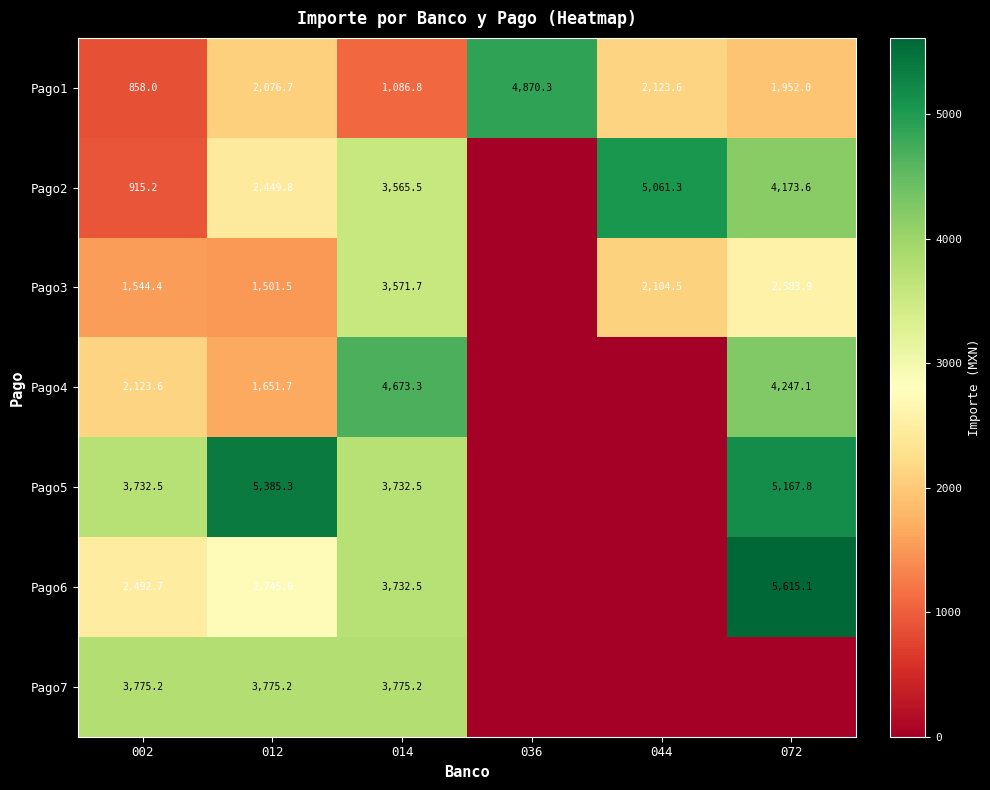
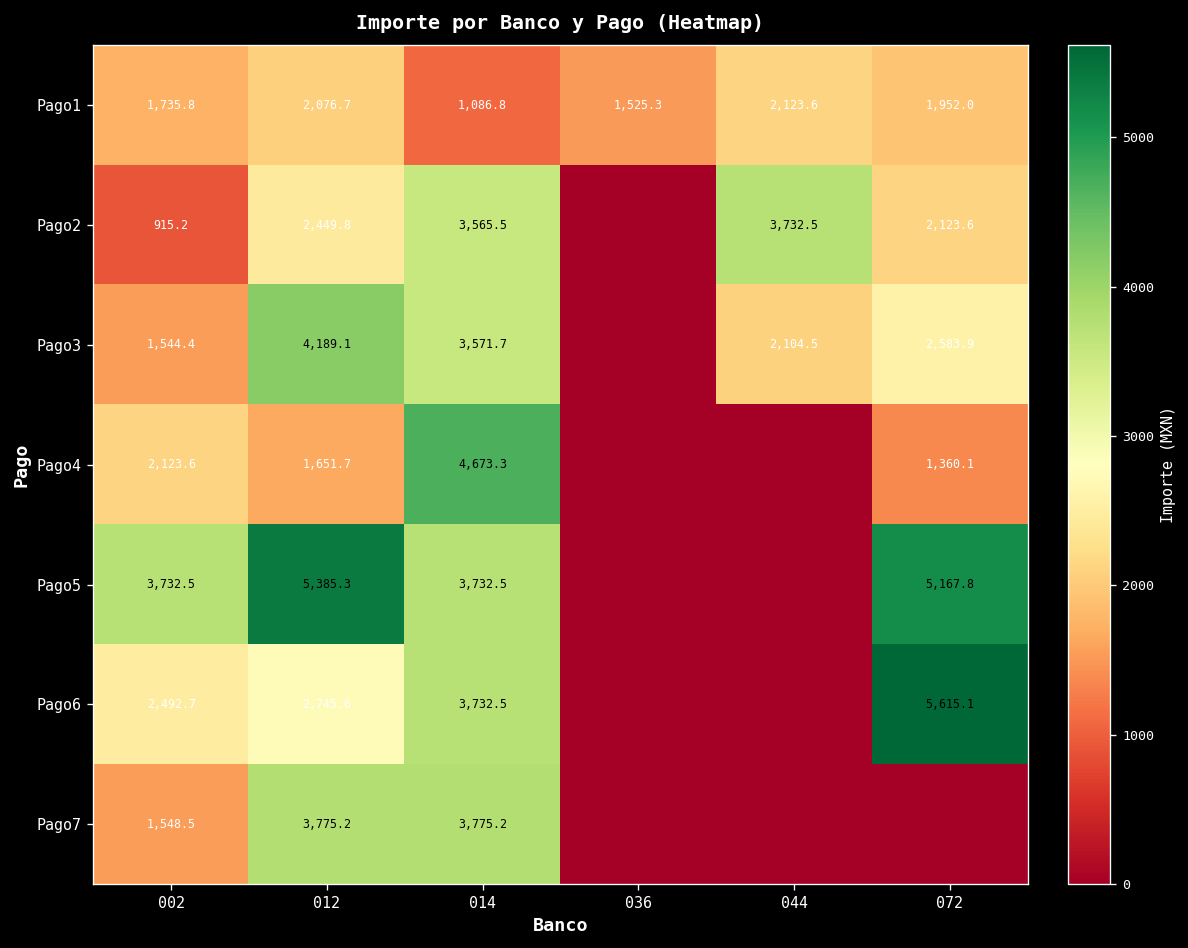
Pago1, 002: 858.0 -> 1,735.8
Pago1, 036: 4,870.3 -> 1,525.3
Pago2, 044: 5,061.3 -> 3,732.5
Pago2, 072: 4,173.6 -> 2,123.6
Pago3, 012: 1,501.5 -> 4,189.1
Pago4, 072: 4,247.1 -> 1,360.1
Pago7, 002: 3,775.2 -> 1,548.5
